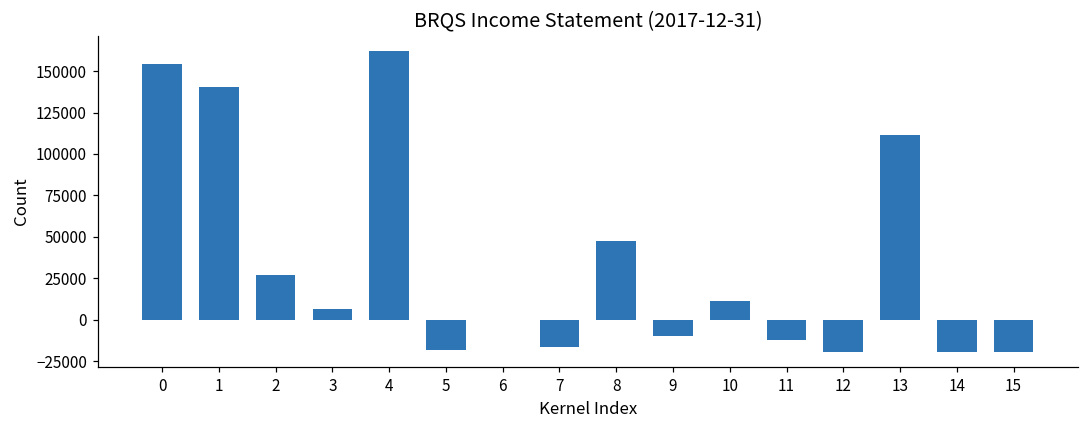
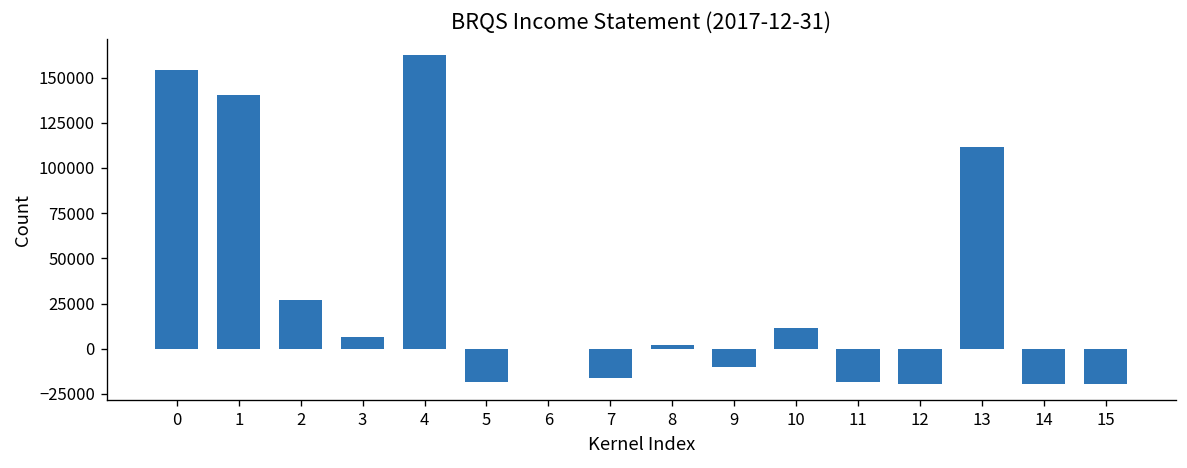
8: 47000 -> 2000
11: -12000 -> -18000
